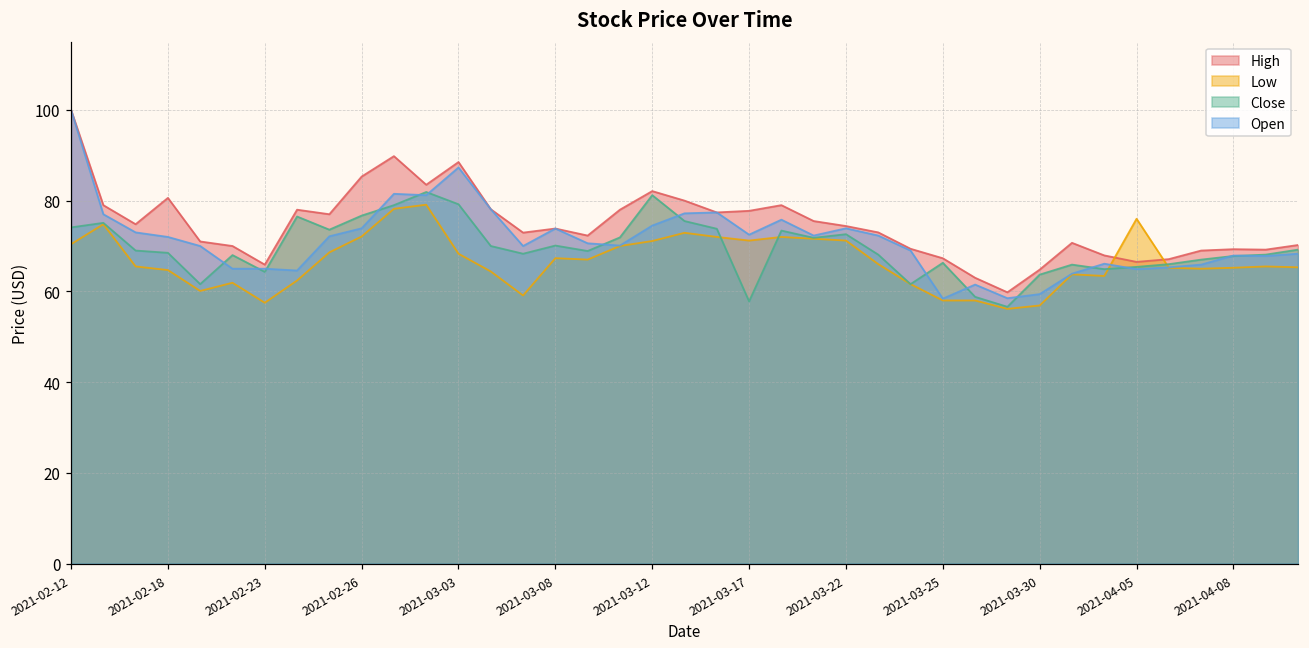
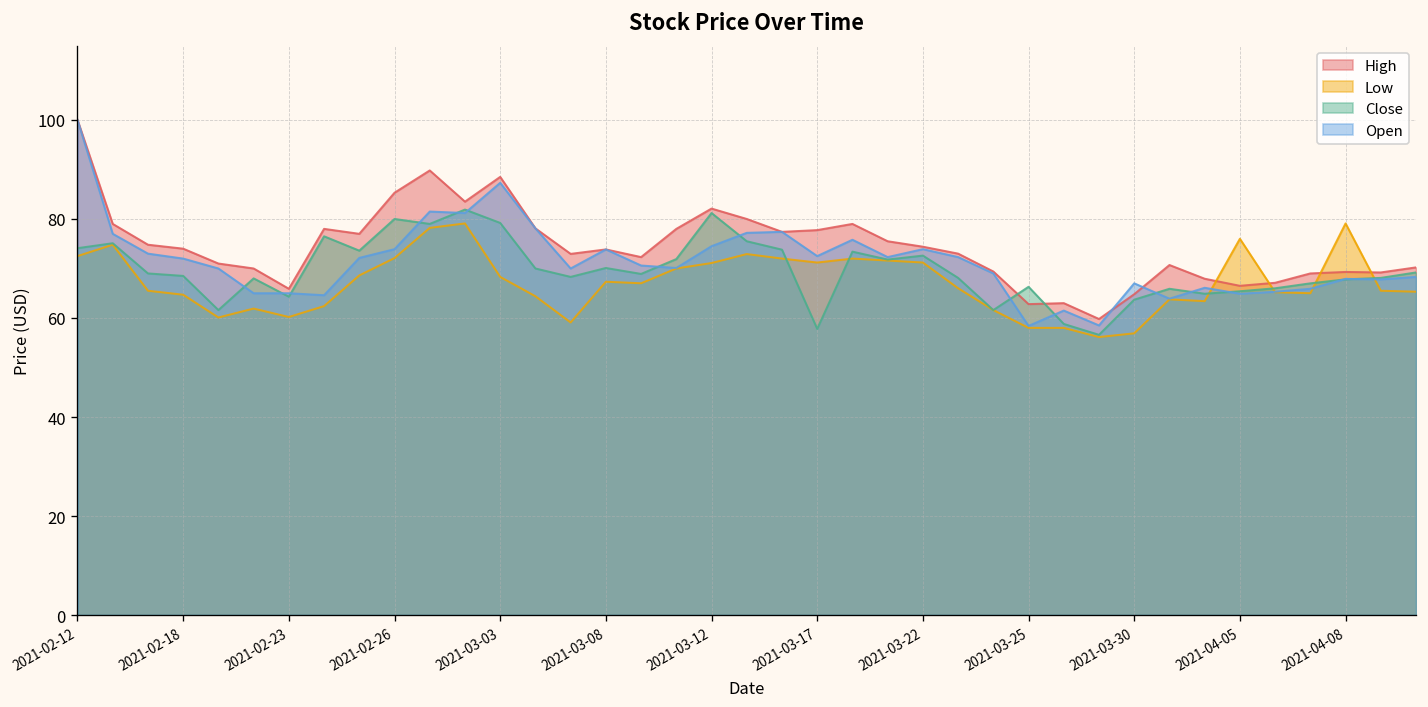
Low, 2021-02-12: 70 -> 73
High, 2021-02-18: 81 -> 74
Low, 2021-02-23: 58 -> 60
Close, 2021-02-26: 77 -> 80
High, 2021-03-25: 67 -> 63
Open, 2021-03-30: 59 -> 67
Low, 2021-04-08: 65 -> 79
